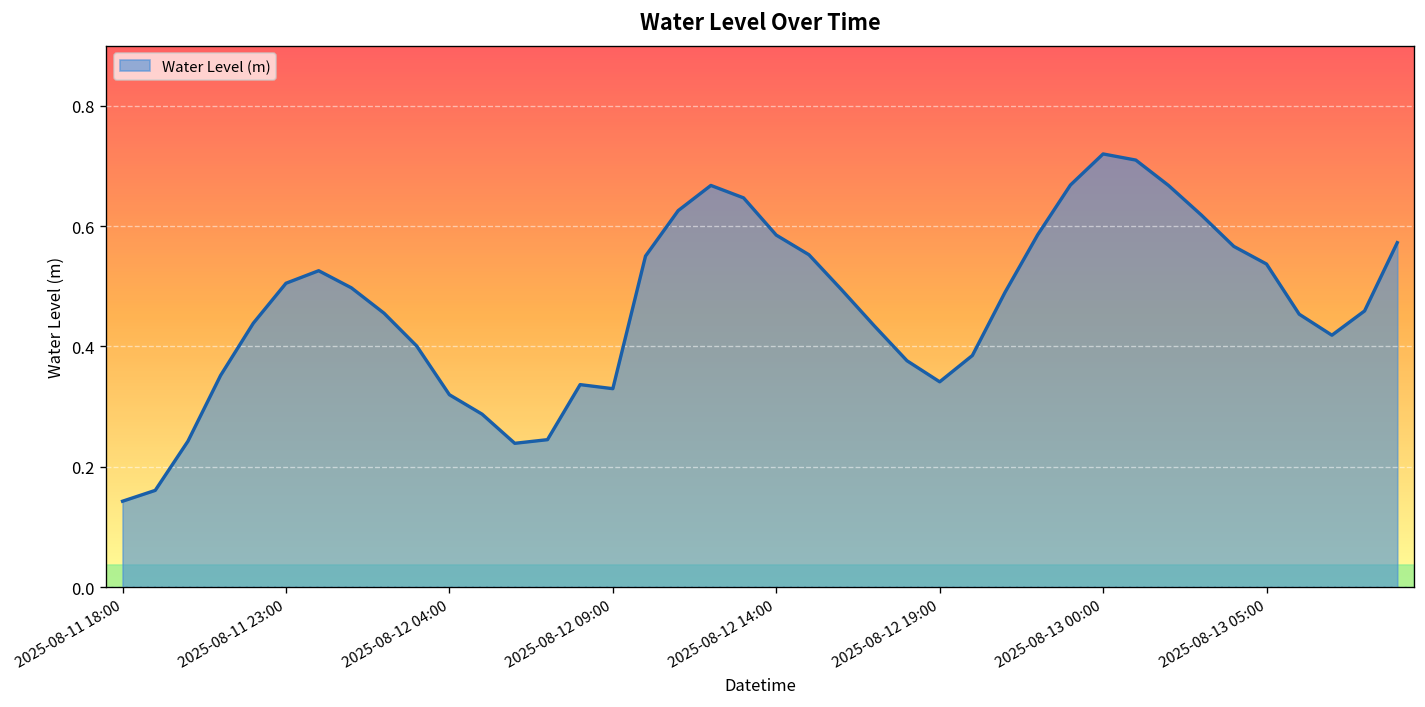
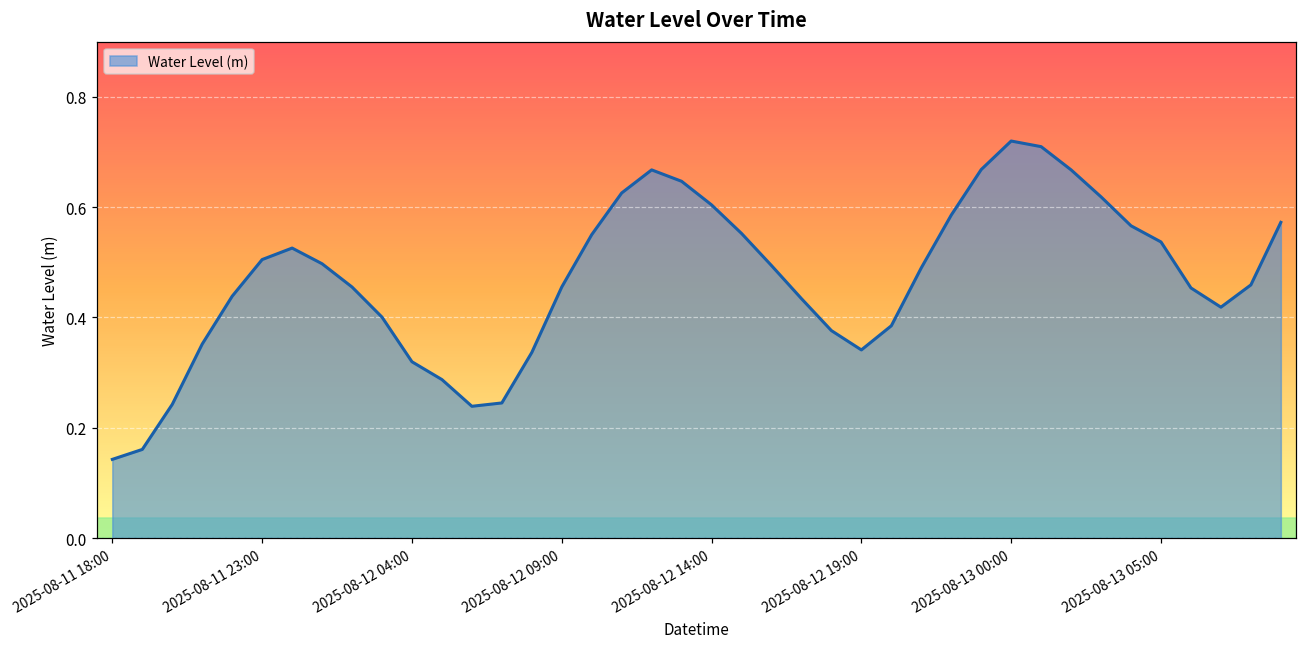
2025-08-12 09:00: 0.33 -> 0.46
2025-08-12 14:00: 0.59 -> 0.60
